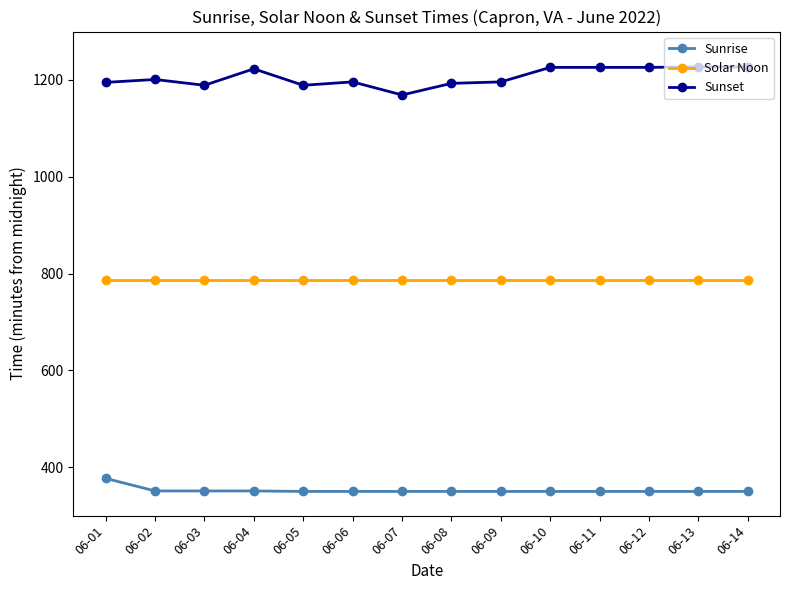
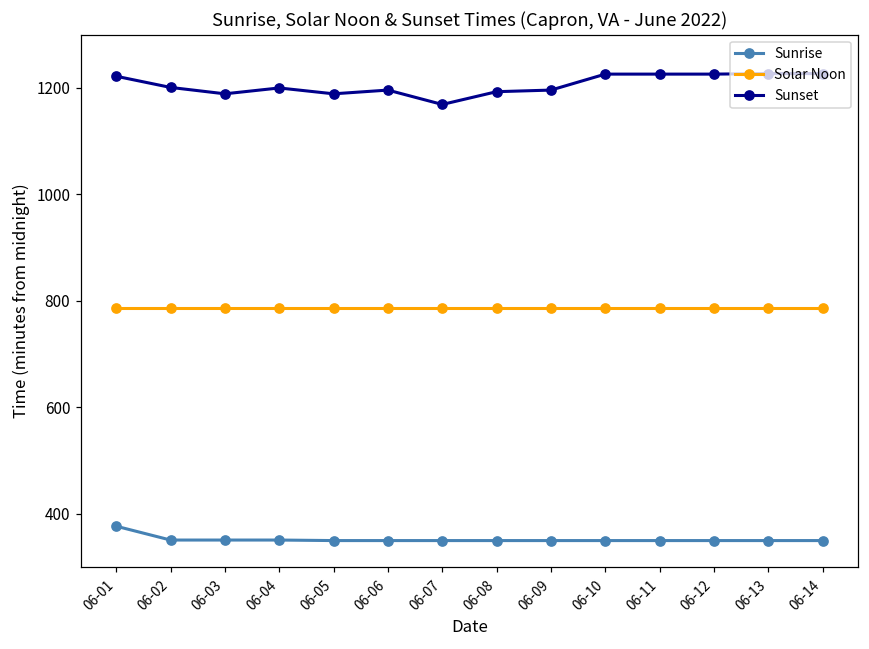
Sunset, 06-01: 1200 -> 1220
Sunset, 06-04: 1220 -> 1200
